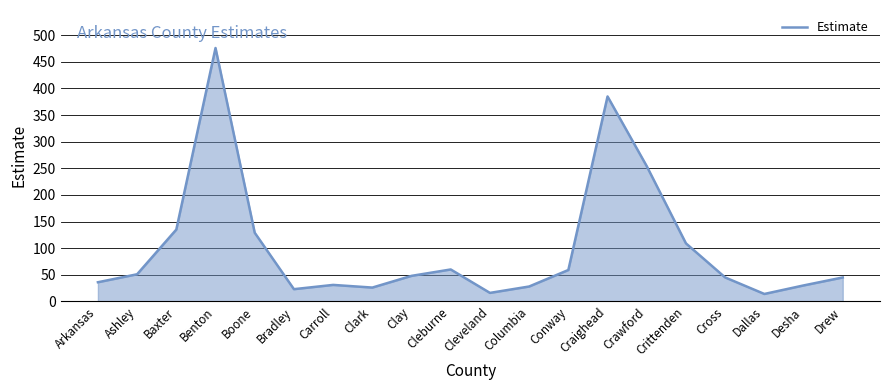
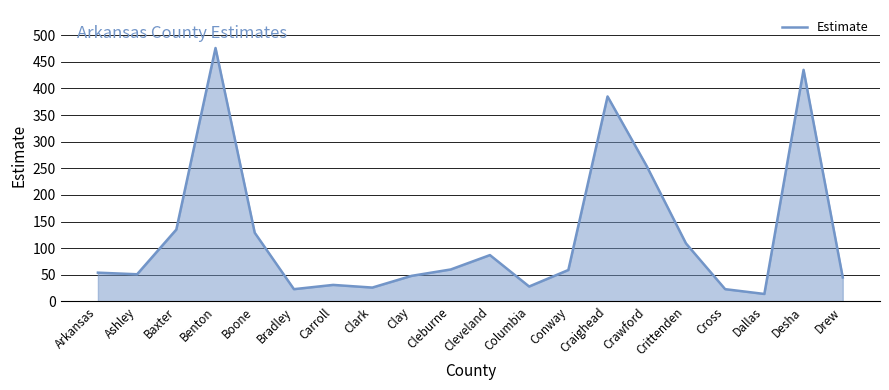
Arkansas: 40 -> 50
Cleveland: 20 -> 90
Cross: 50 -> 20
Desha: 30 -> 440
